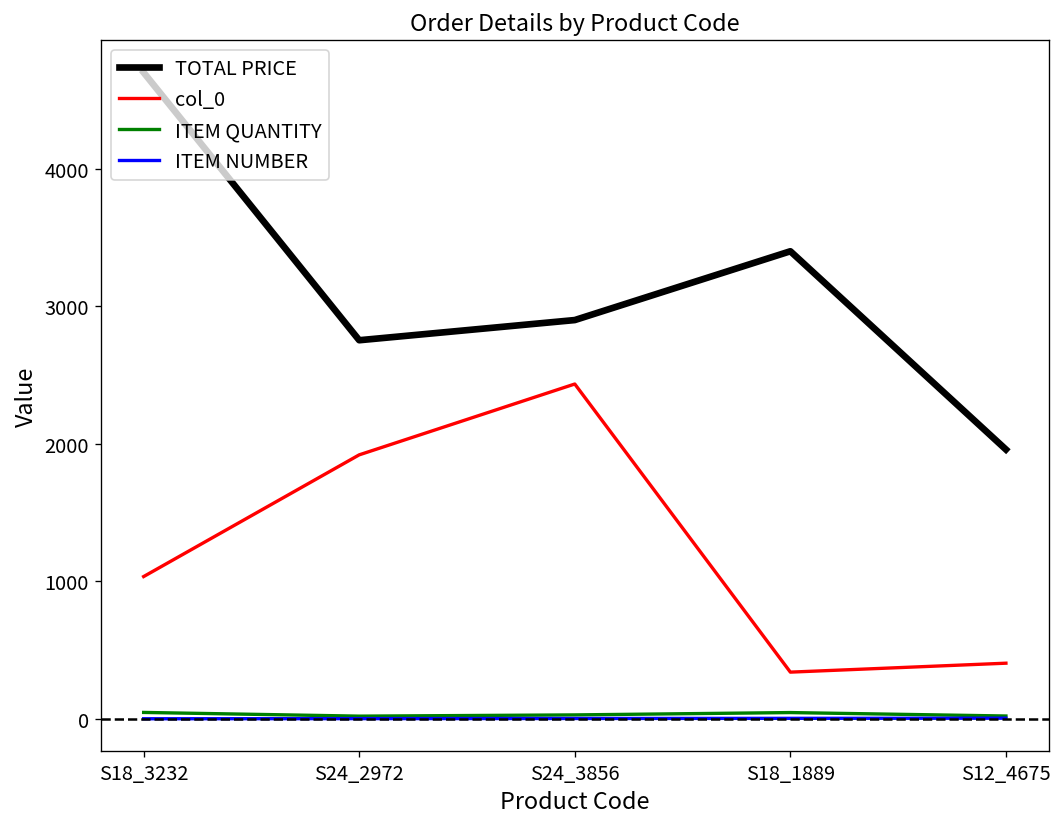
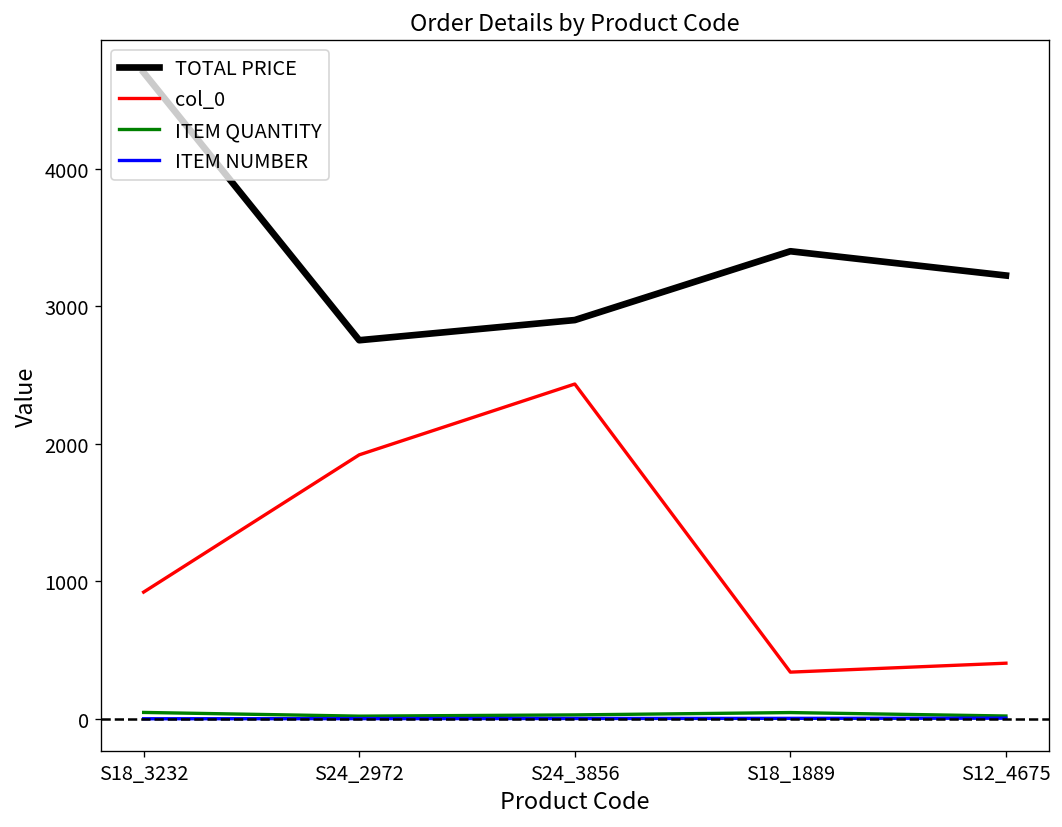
col_0, S18_3232: 1040 -> 920
TOTAL PRICE, S12_4675: 1960 -> 3220
